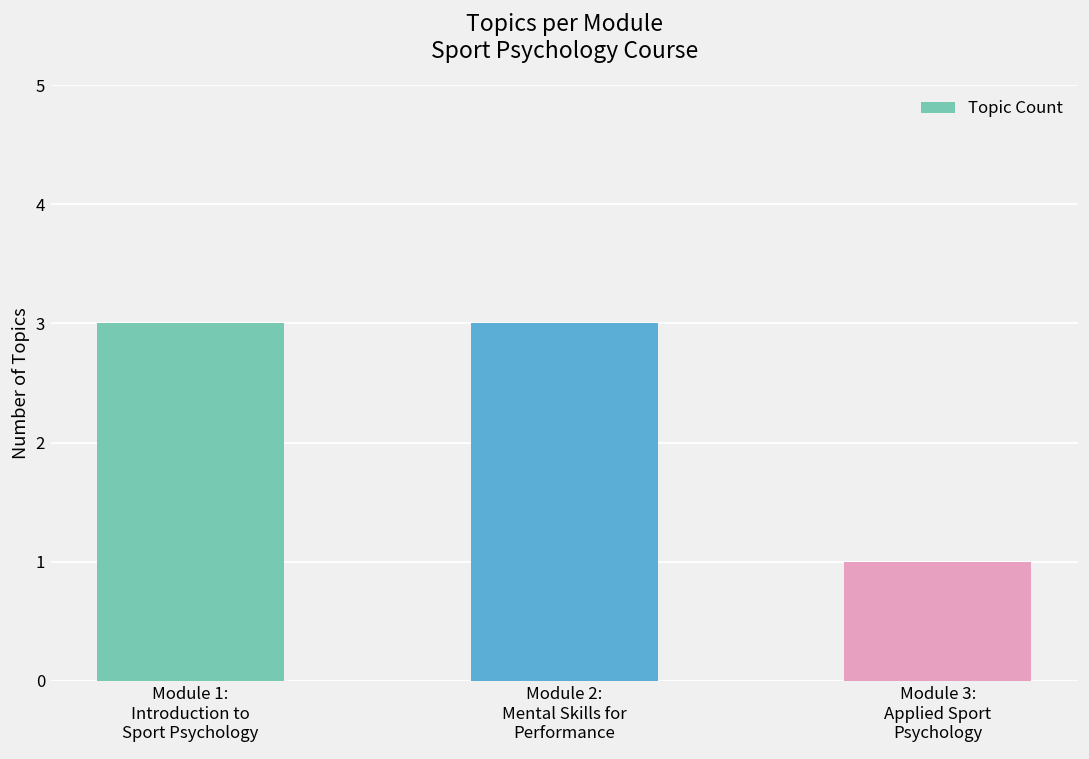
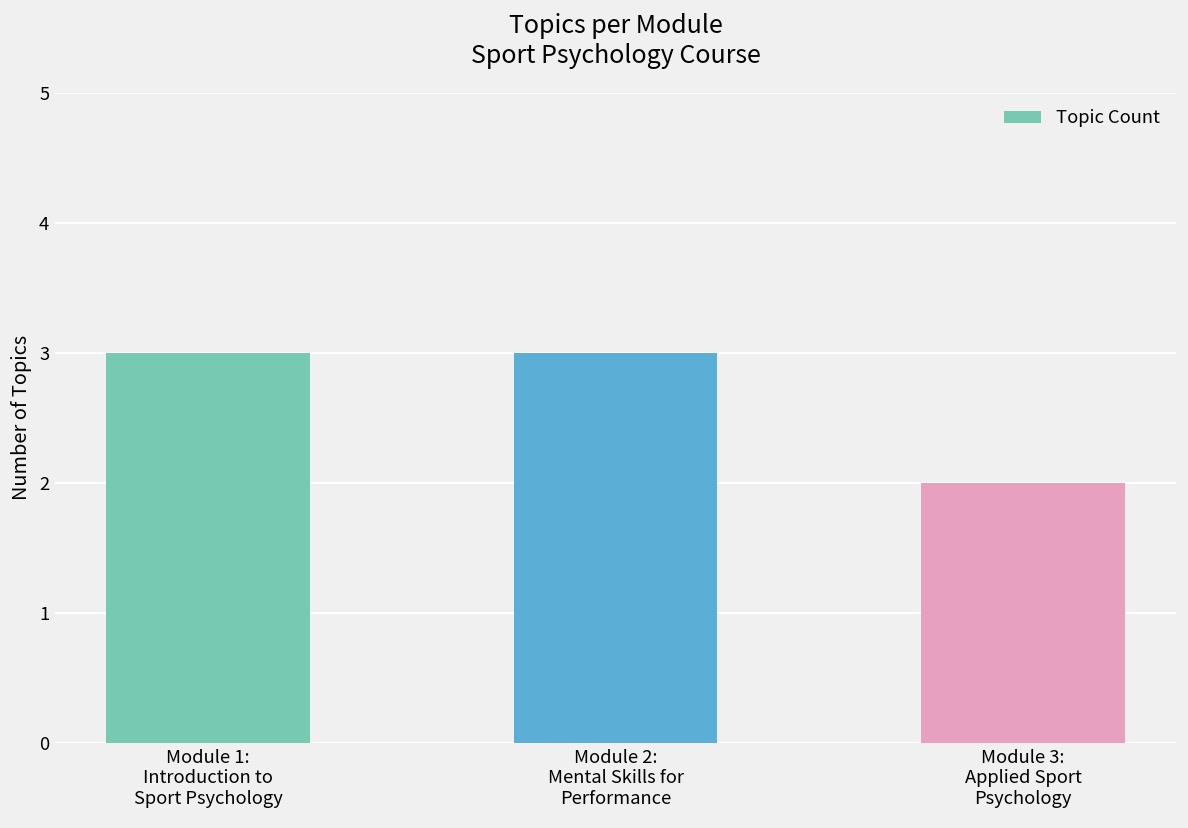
Module 3: Applied Sport Psychology: 1 -> 2
